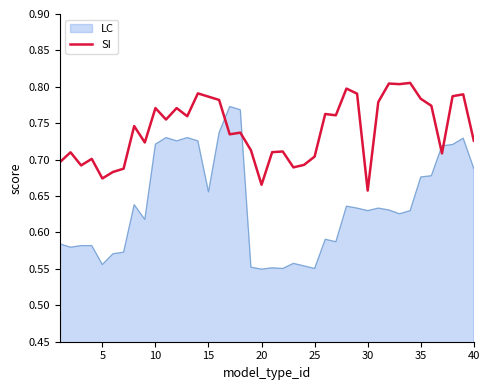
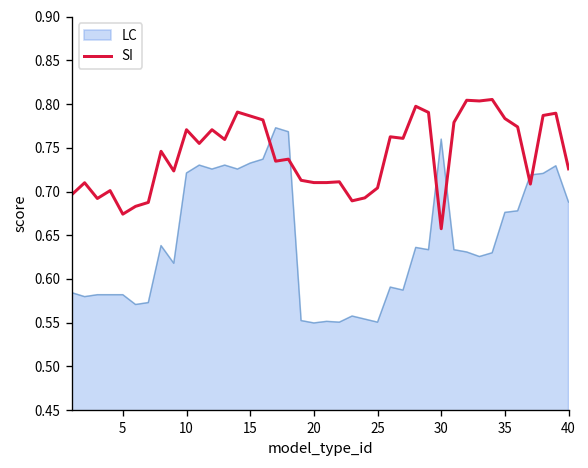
LC, 5: 0.56 -> 0.58
LC, 15: 0.66 -> 0.73
SI, 20: 0.67 -> 0.71
LC, 30: 0.63 -> 0.76
